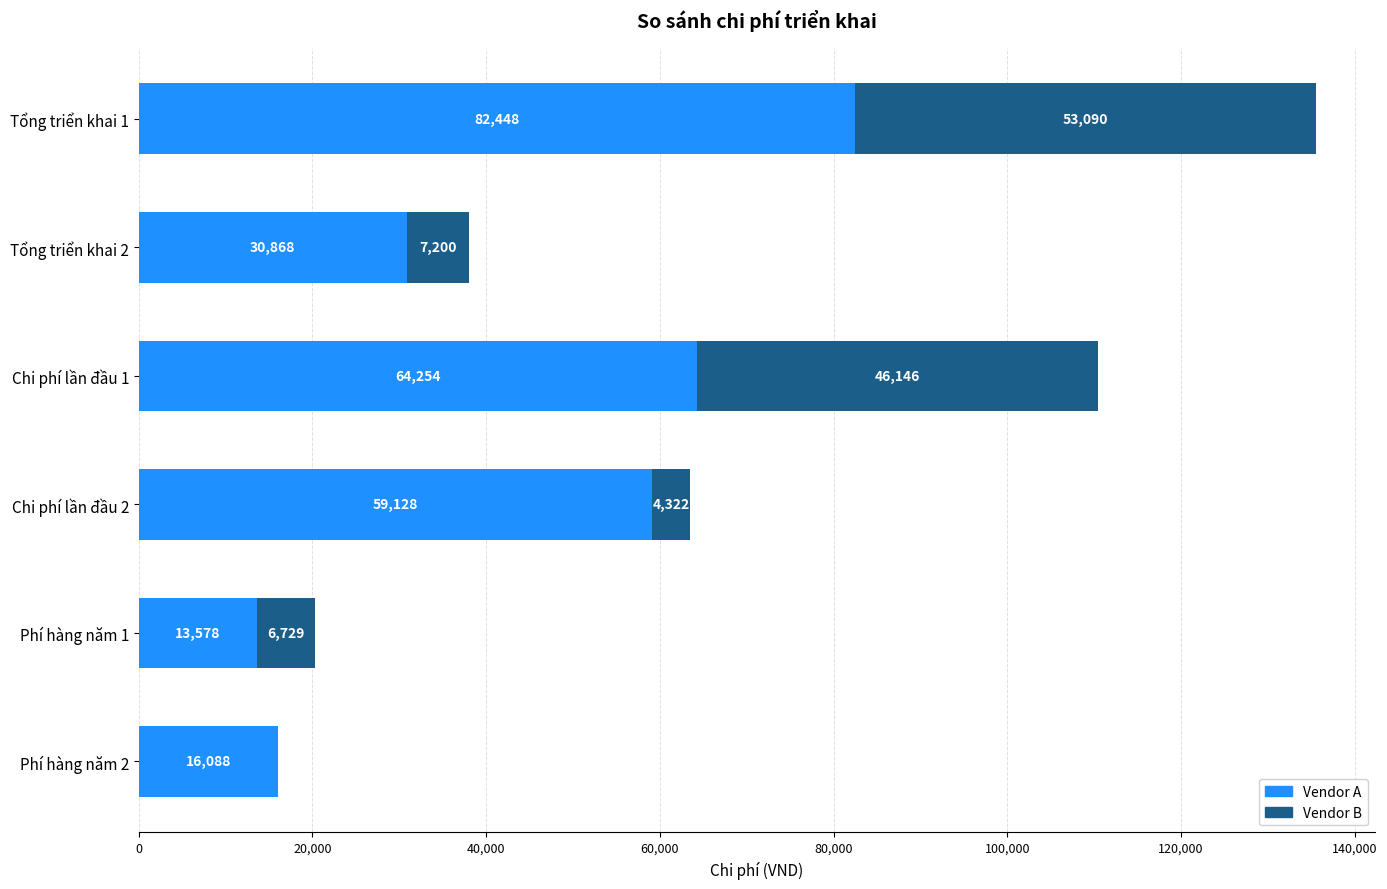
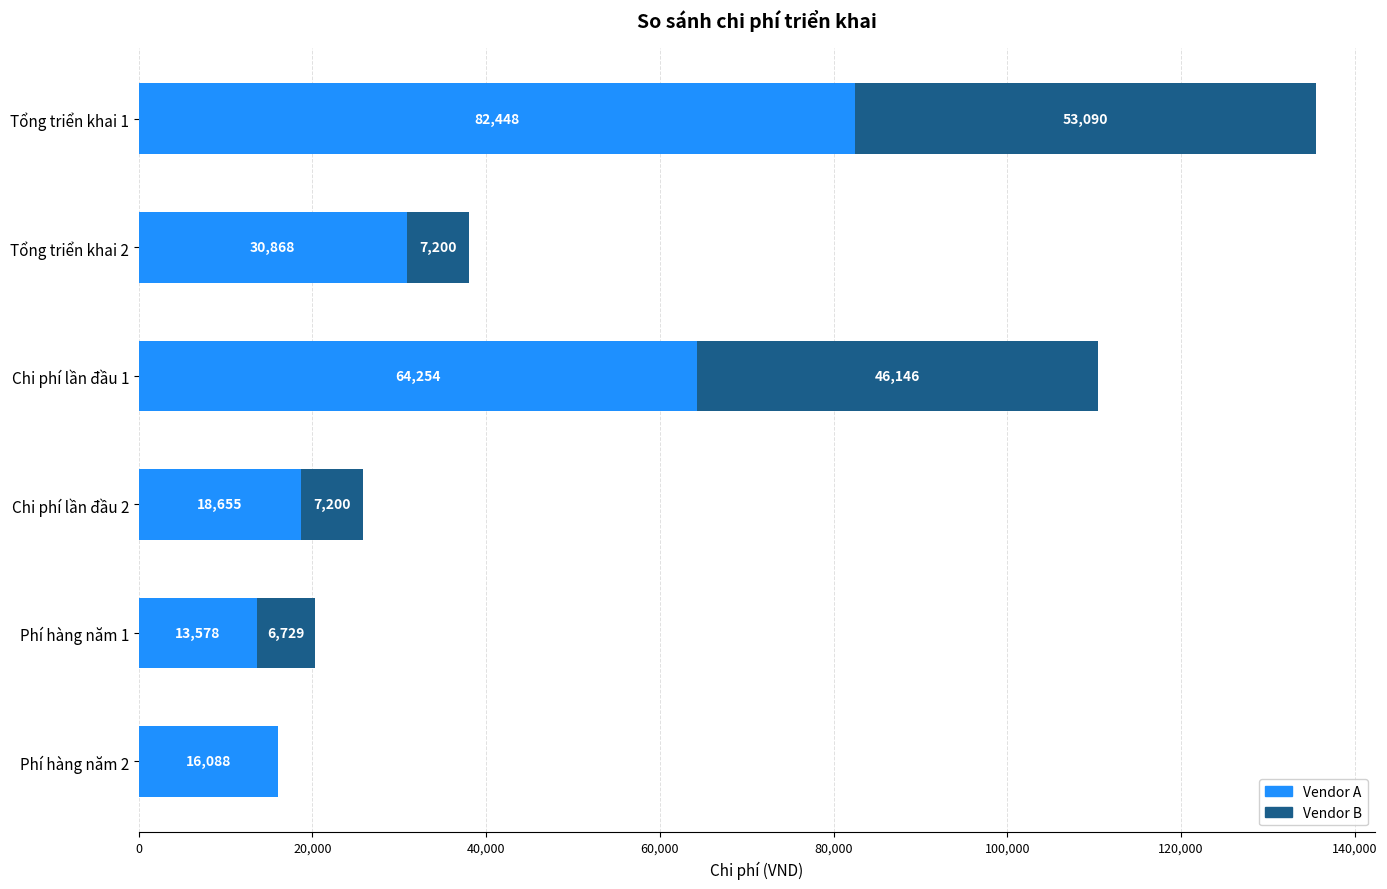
Vendor A, Chi phí lần đầu 2: 59,128 -> 18,655
Vendor B, Chi phí lần đầu 2: 4,322 -> 7,200
